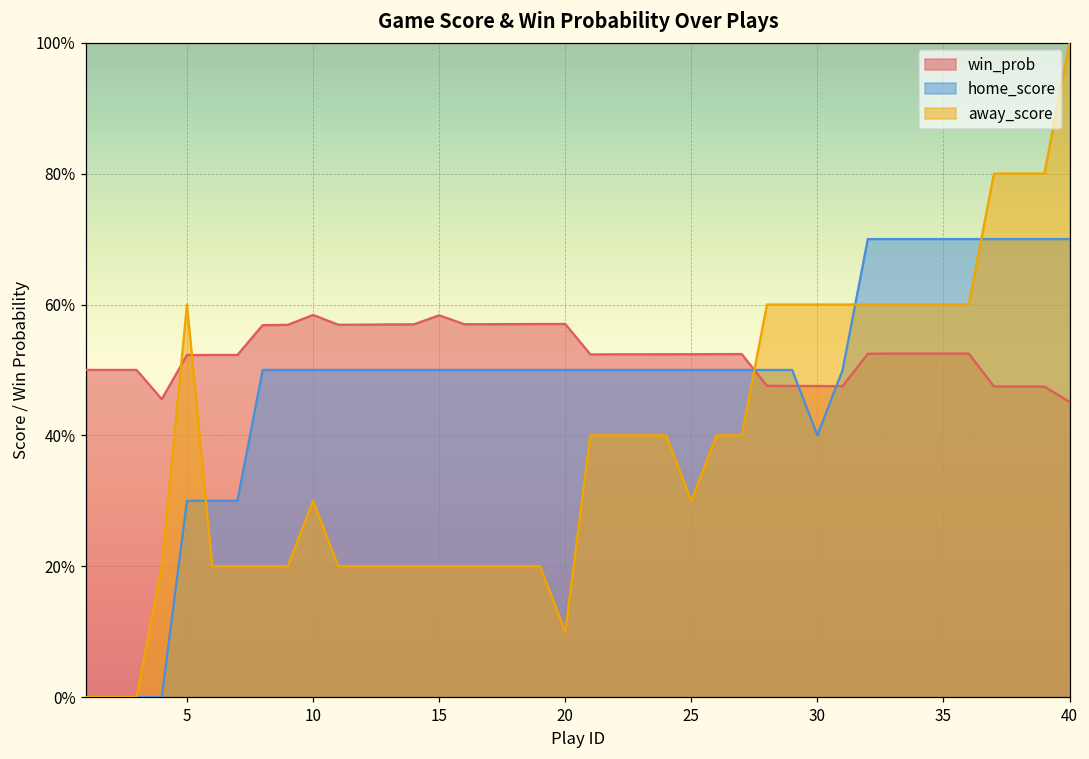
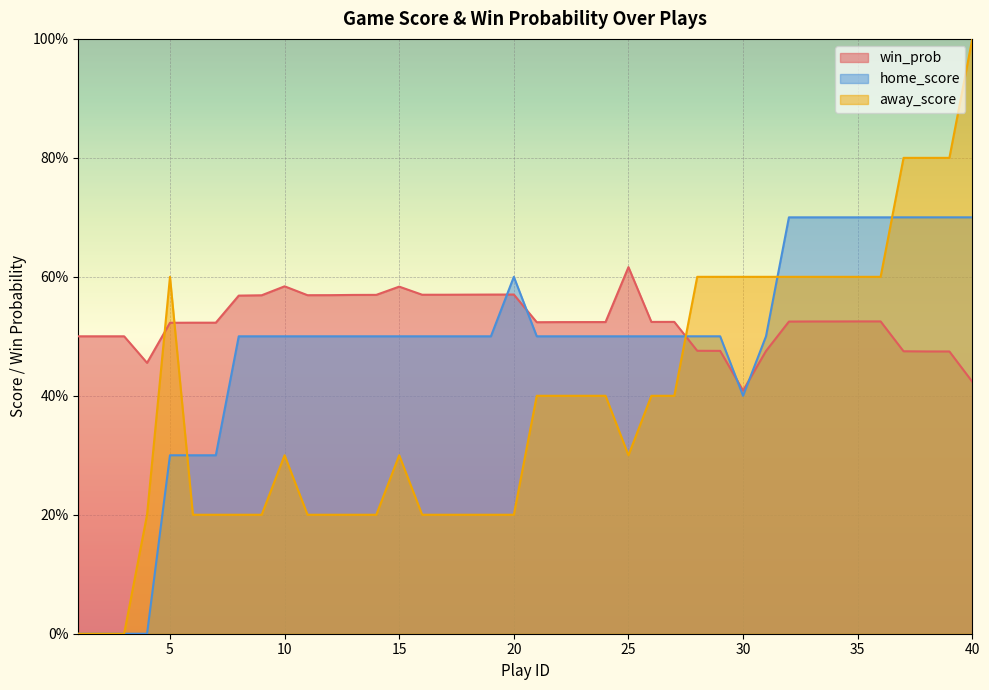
away_score, 15: 20% -> 30%
home_score, 20: 50% -> 60%
away_score, 20: 10% -> 20%
win_prob, 25: 52% -> 62%
win_prob, 30: 48% -> 41%
win_prob, 40: 45% -> 42%
